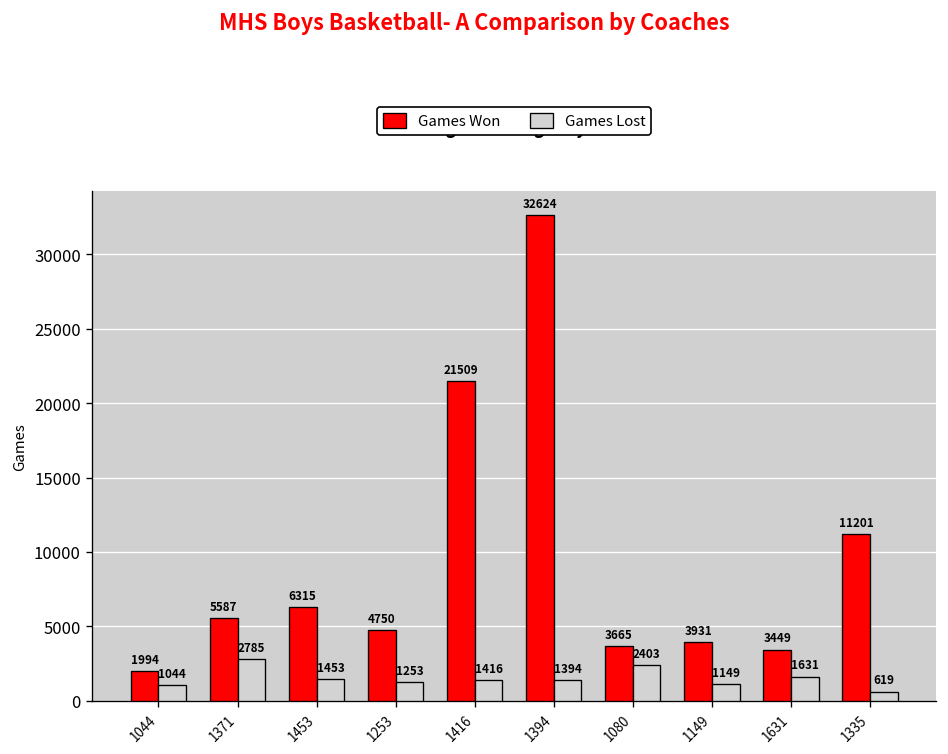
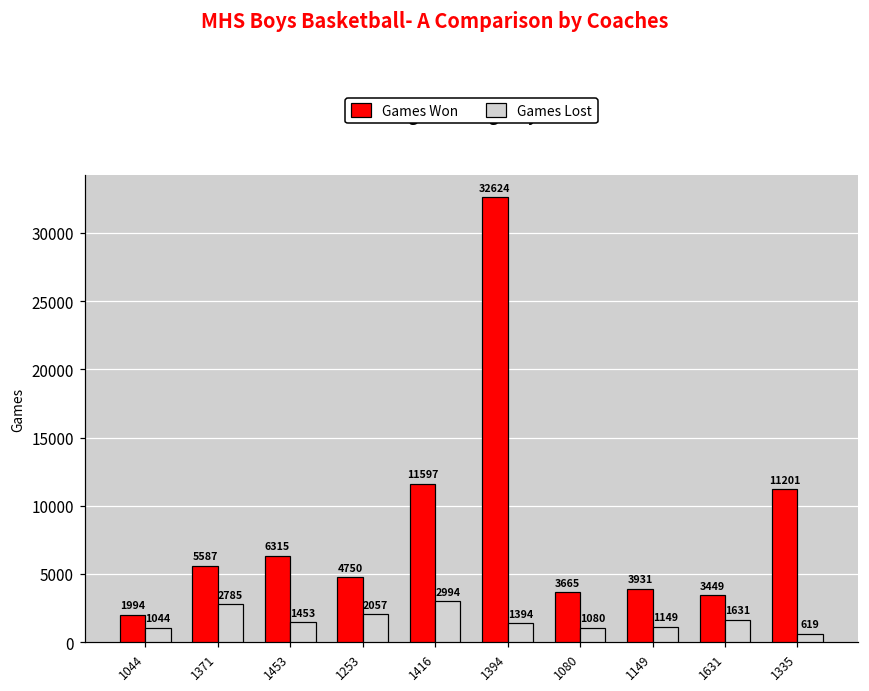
Games Lost, 1253: 1253 -> 2057
Games Won, 1416: 21509 -> 11597
Games Lost, 1416: 1416 -> 2994
Games Lost, 1080: 2403 -> 1080
